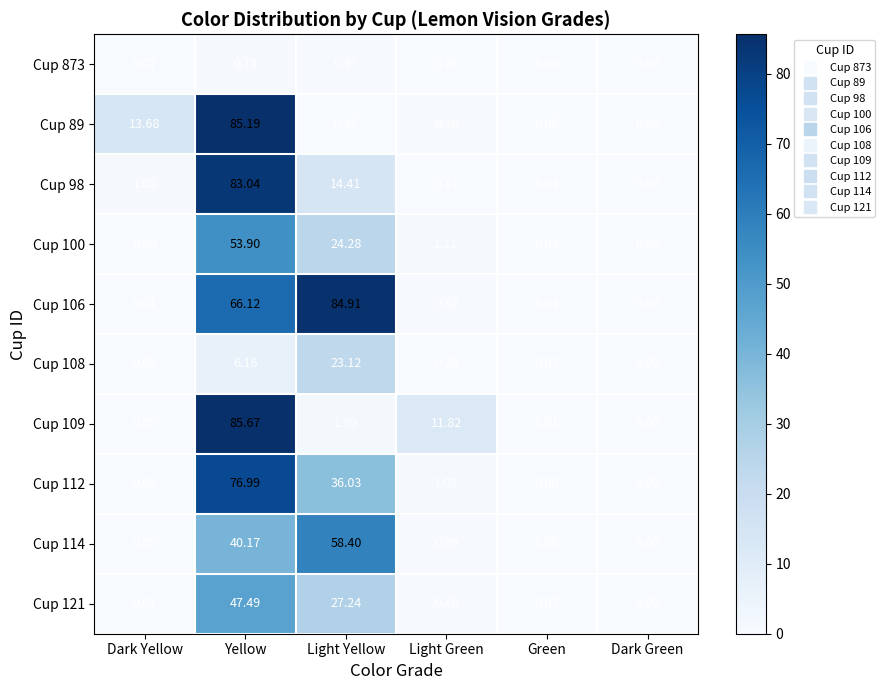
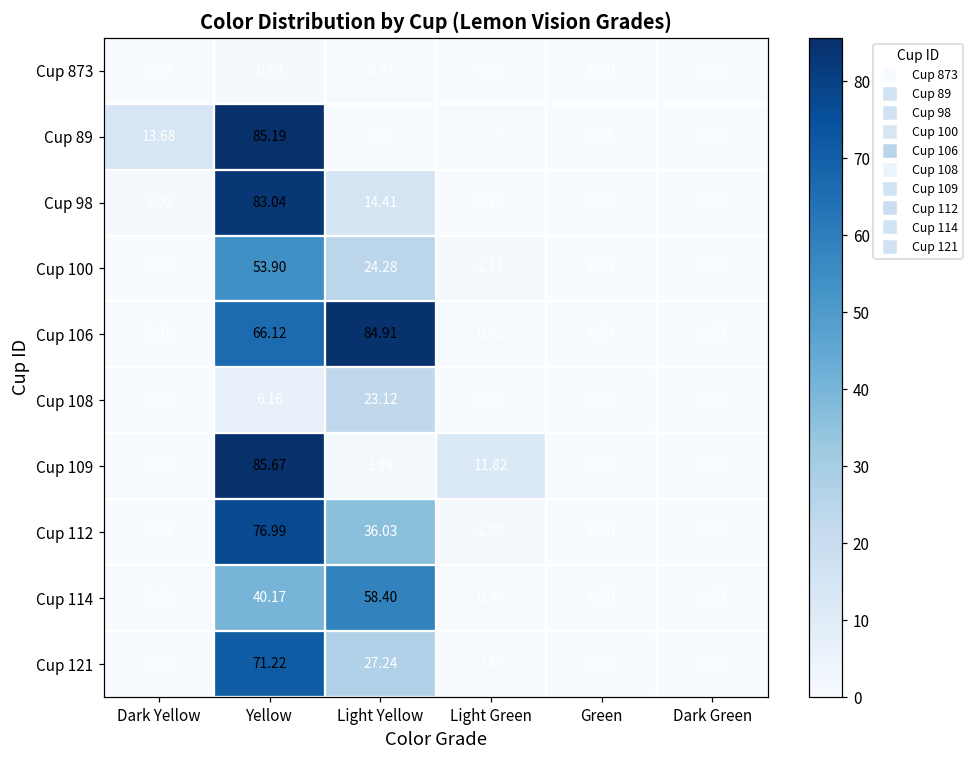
Cup 121, Yellow: 47.49 -> 71.22
